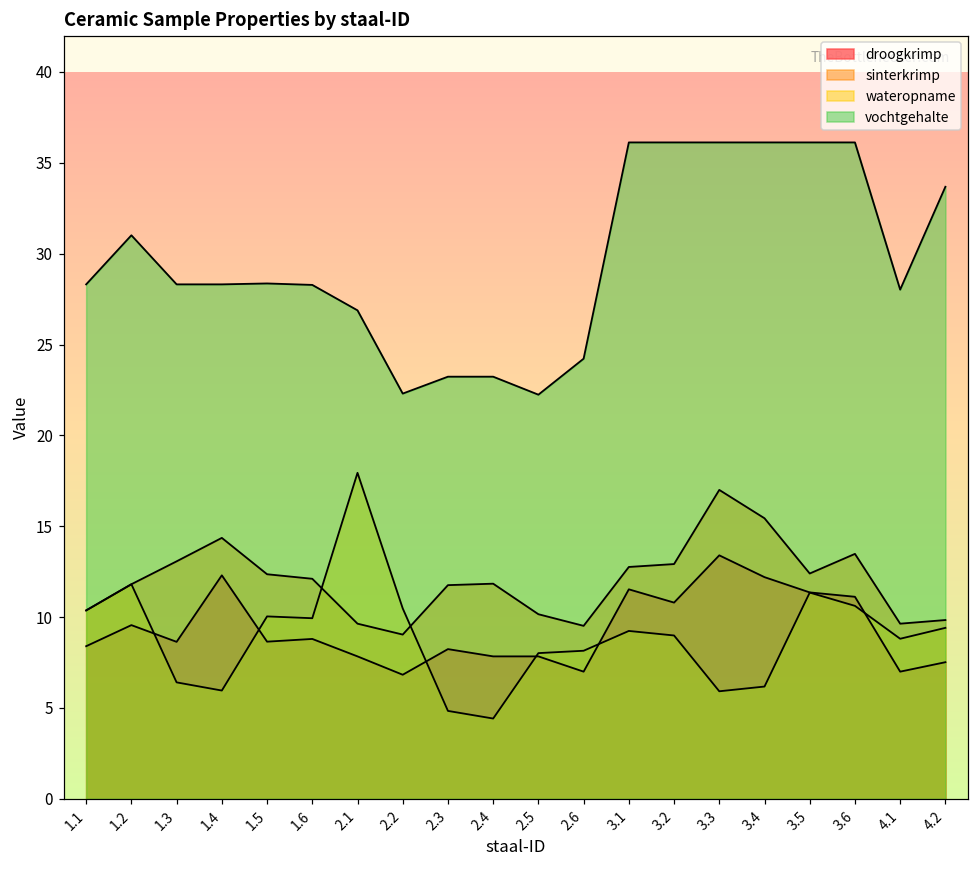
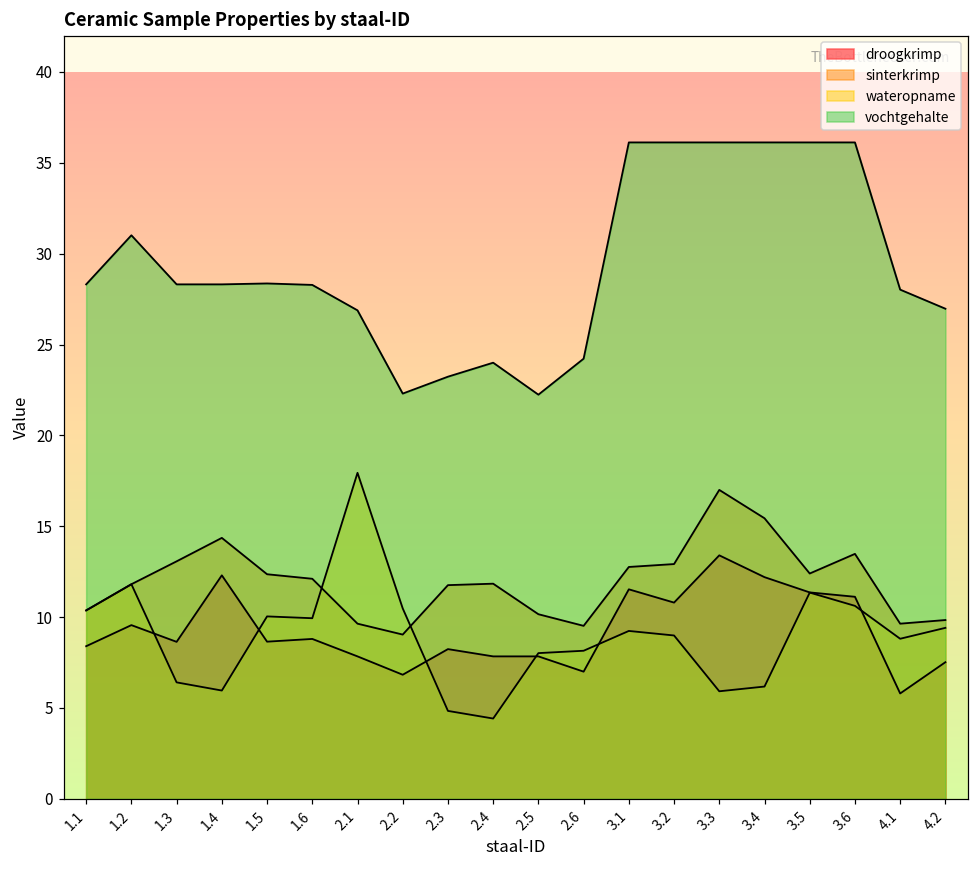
vochtgehalte, 2.4: 23.2 -> 24.0
droogkrimp, 4.1: 7.0 -> 5.8
vochtgehalte, 4.2: 33.7 -> 27.0
